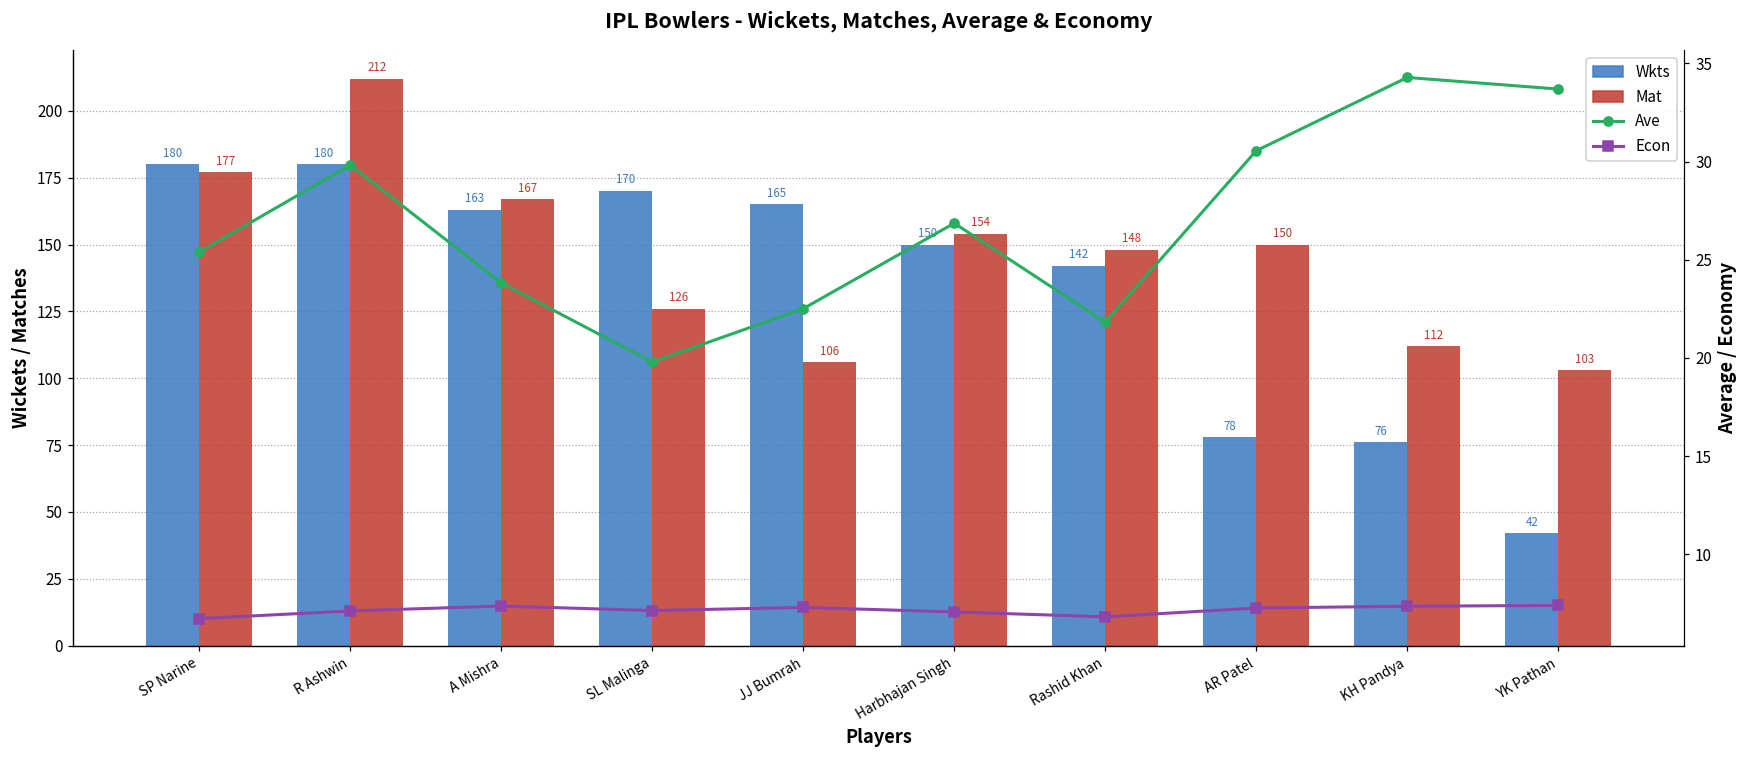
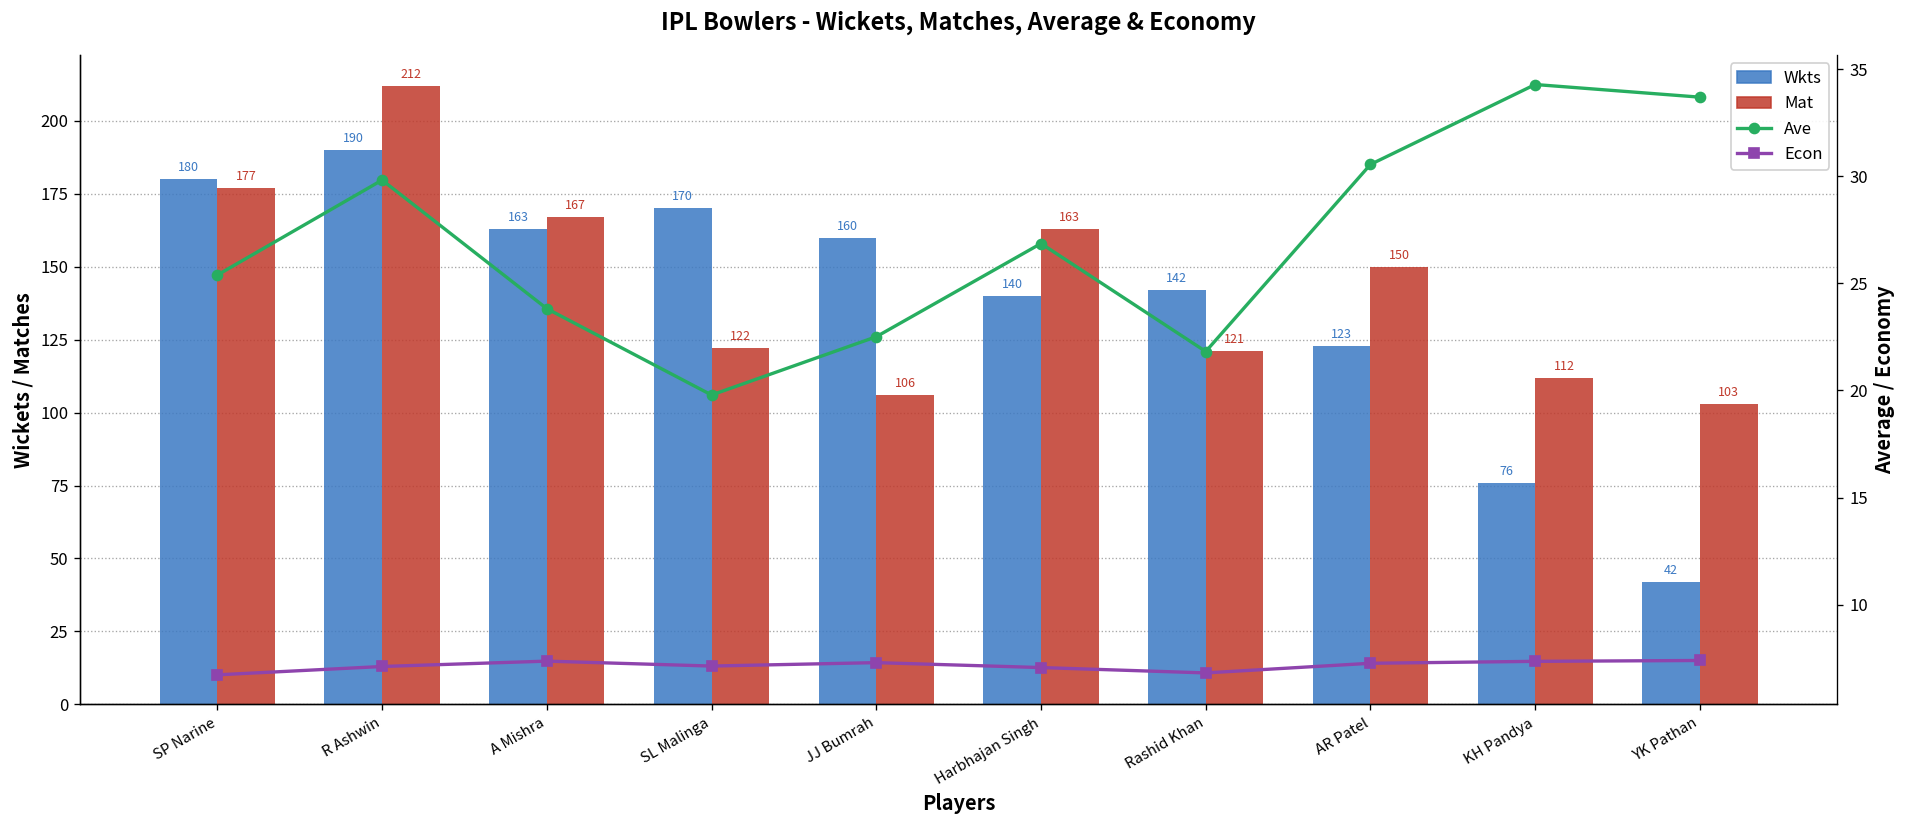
Wkts, R Ashwin: 180 -> 190
Mat, SL Malinga: 126 -> 122
Wkts, JJ Bumrah: 165 -> 160
Wkts, Harbhajan Singh: 150 -> 140
Mat, Harbhajan Singh: 154 -> 163
Mat, Rashid Khan: 148 -> 121
Wkts, AR Patel: 78 -> 123
